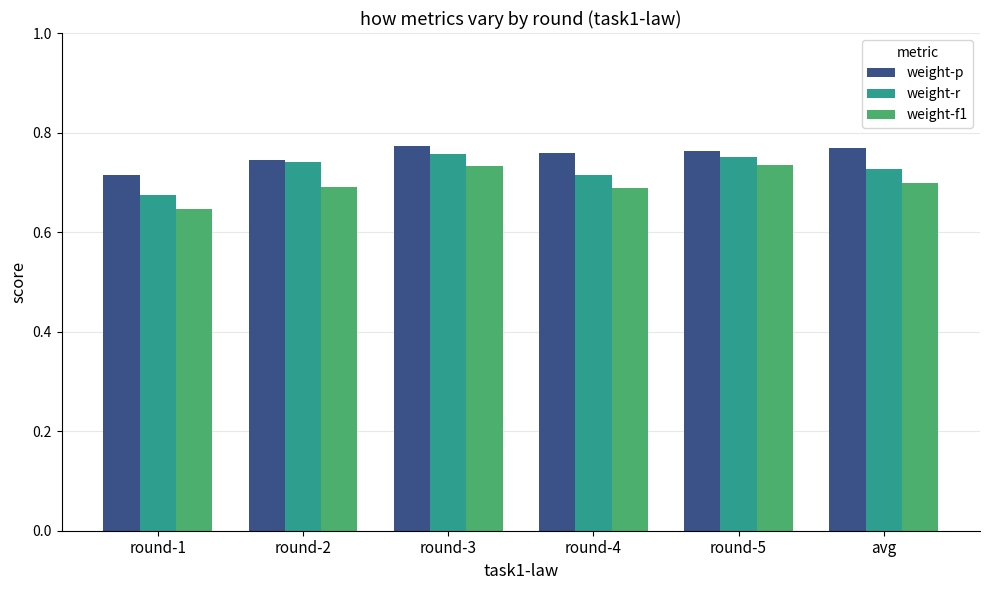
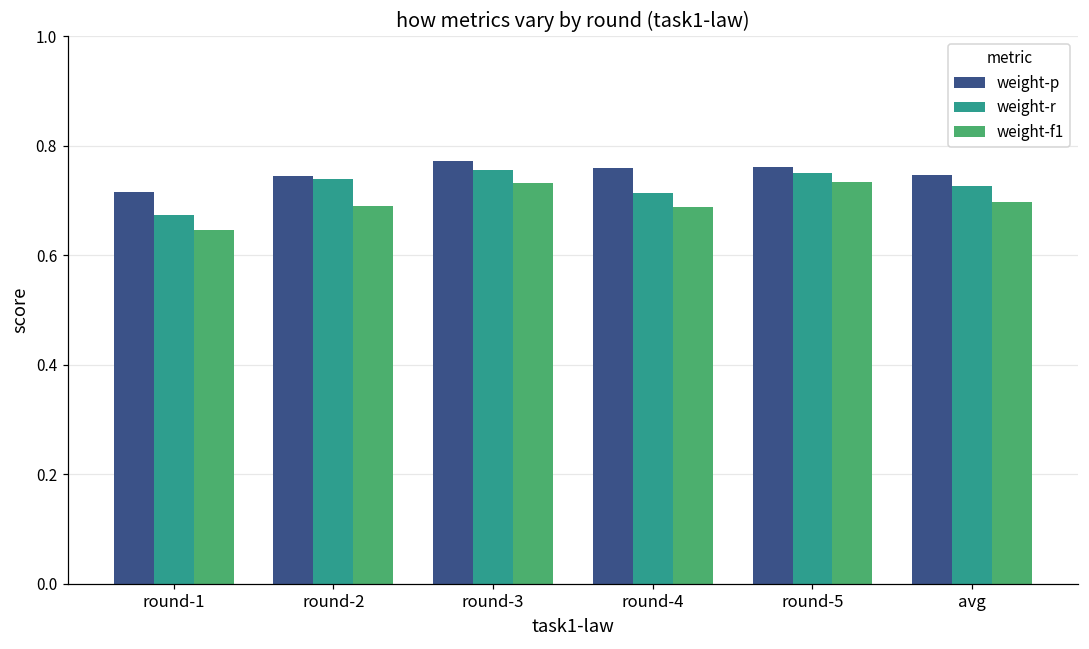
weight-p, avg: 0.77 -> 0.75
